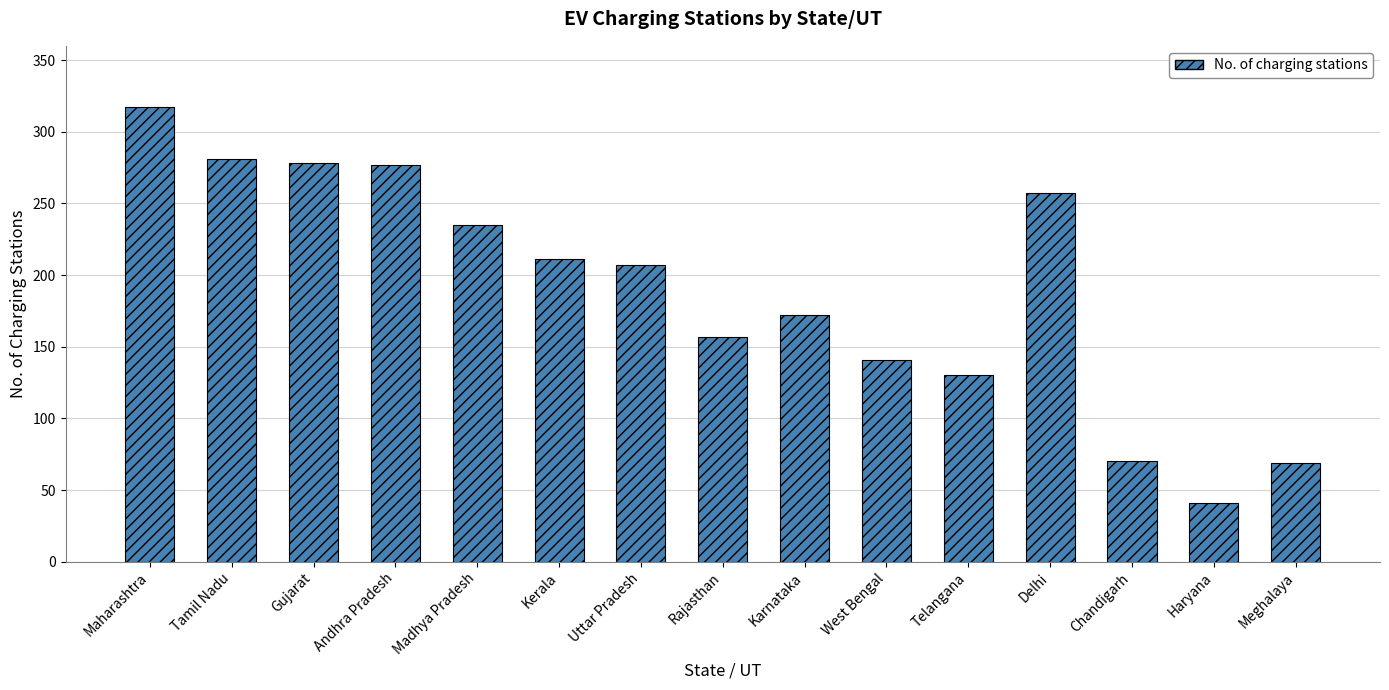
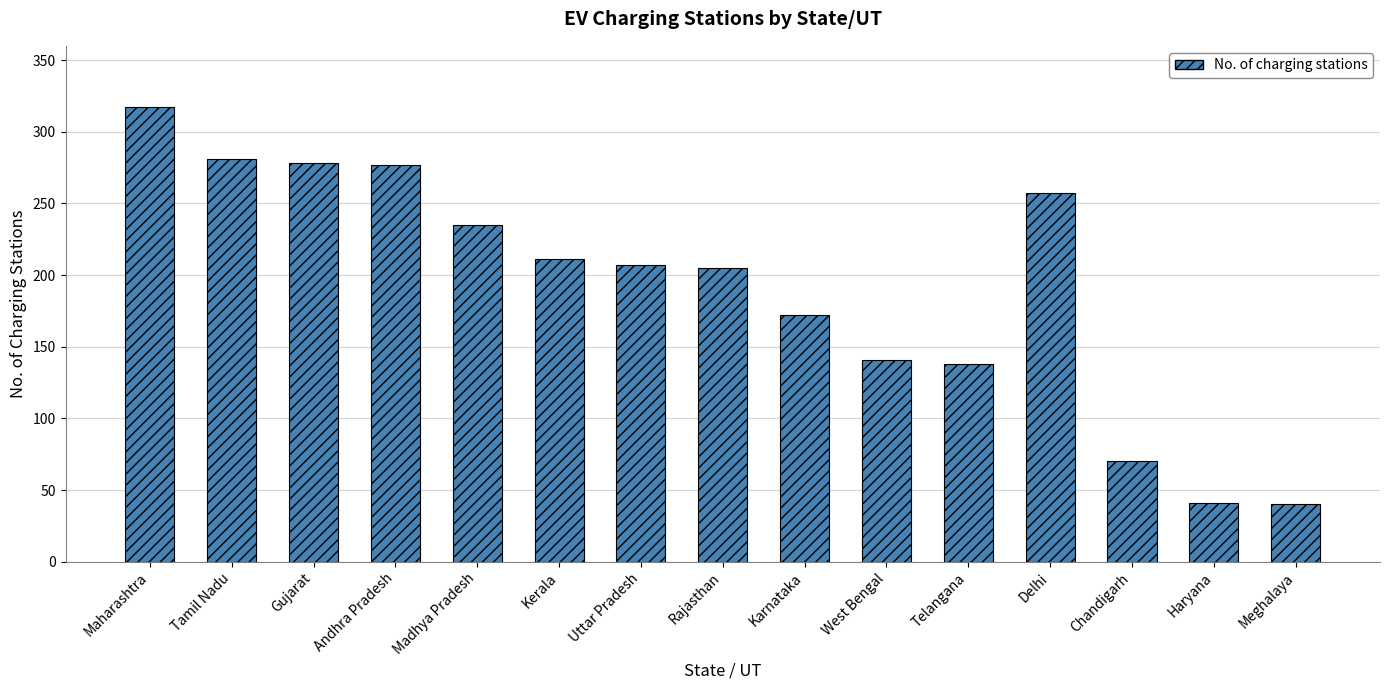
Rajasthan: 157 -> 205
Telangana: 130 -> 138
Meghalaya: 69 -> 40
